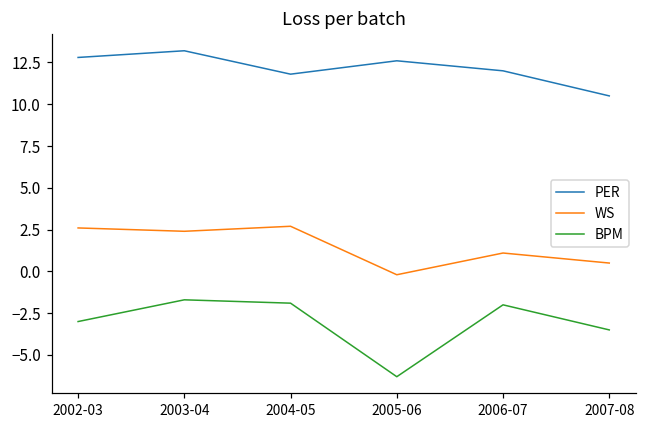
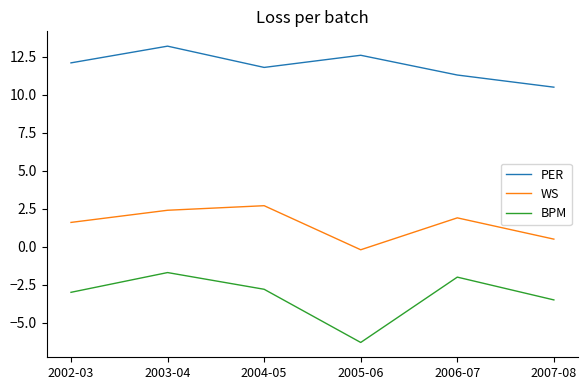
PER, 2002-03: 12.8 -> 12.1
WS, 2002-03: 2.6 -> 1.6
BPM, 2004-05: -1.9 -> -2.8
PER, 2006-07: 12.0 -> 11.3
WS, 2006-07: 1.1 -> 1.9
